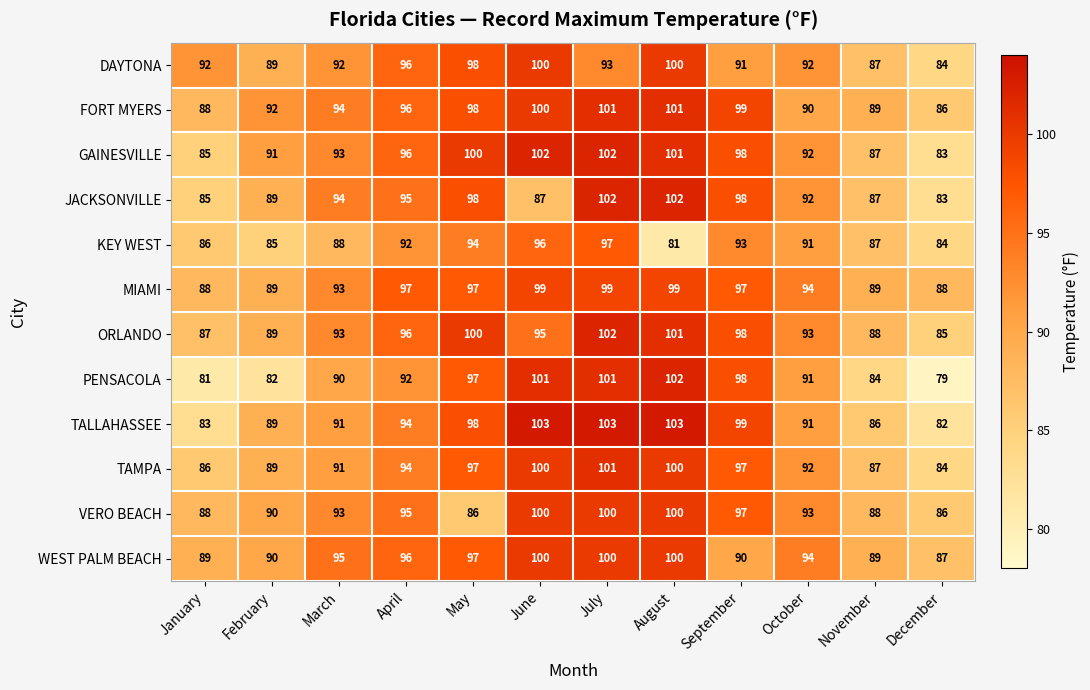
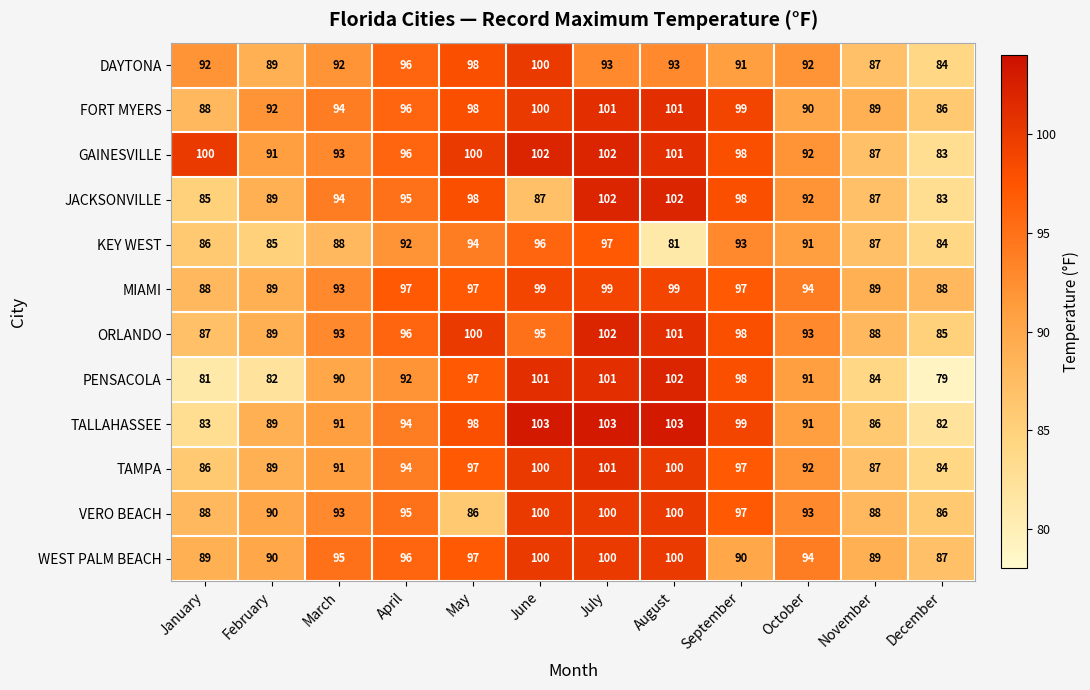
DAYTONA, August: 100 -> 93
GAINESVILLE, January: 85 -> 100
